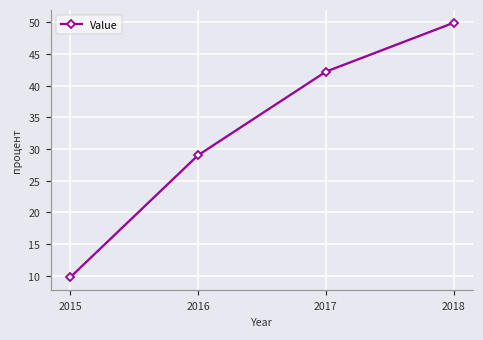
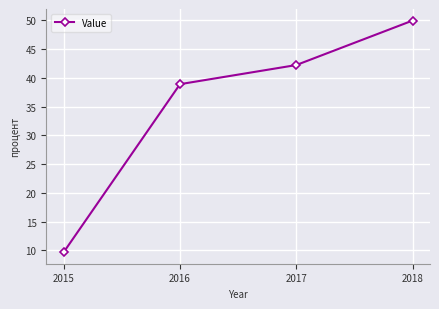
2016: 29 -> 39
